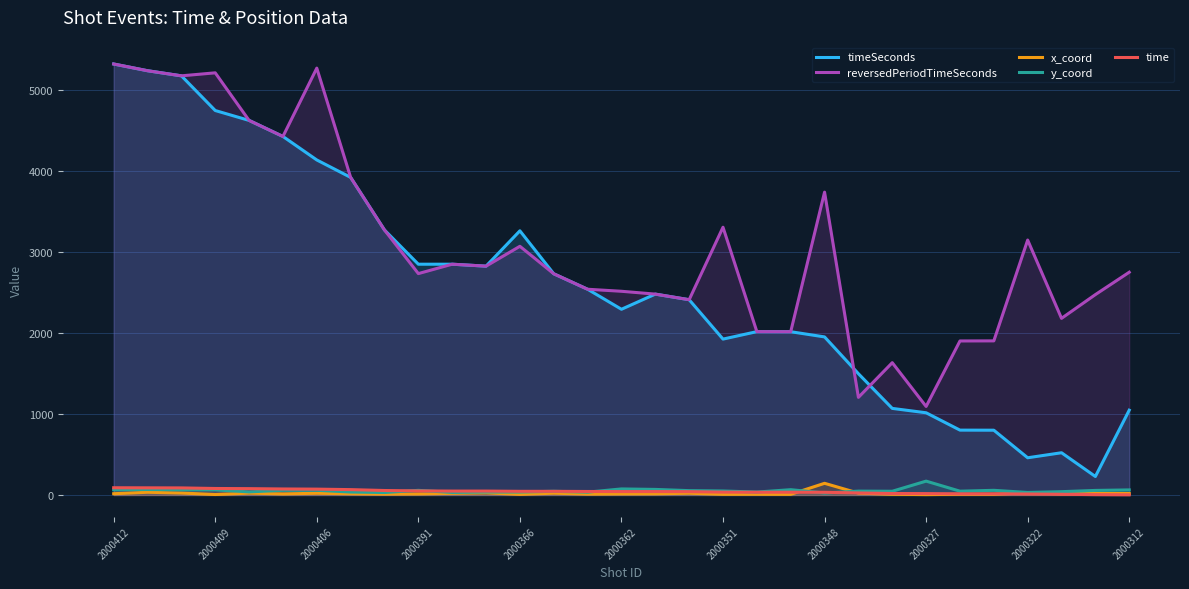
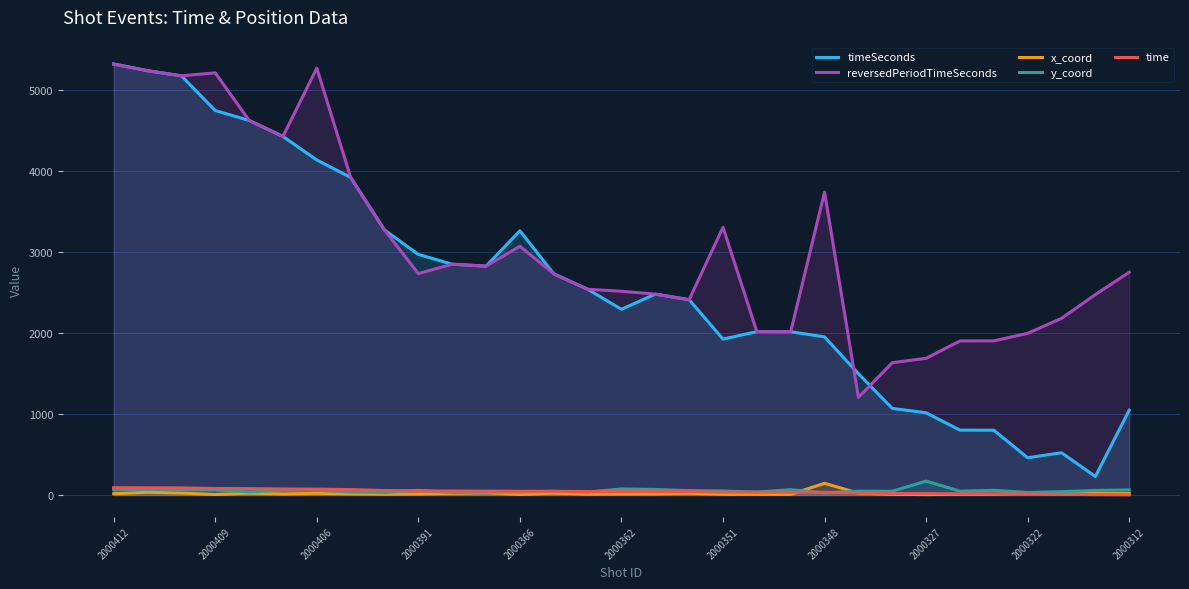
timeSeconds, 2000391: 2800 -> 3000
reversedPeriodTimeSeconds, 2000327: 1100 -> 1700
reversedPeriodTimeSeconds, 2000322: 3100 -> 2000
